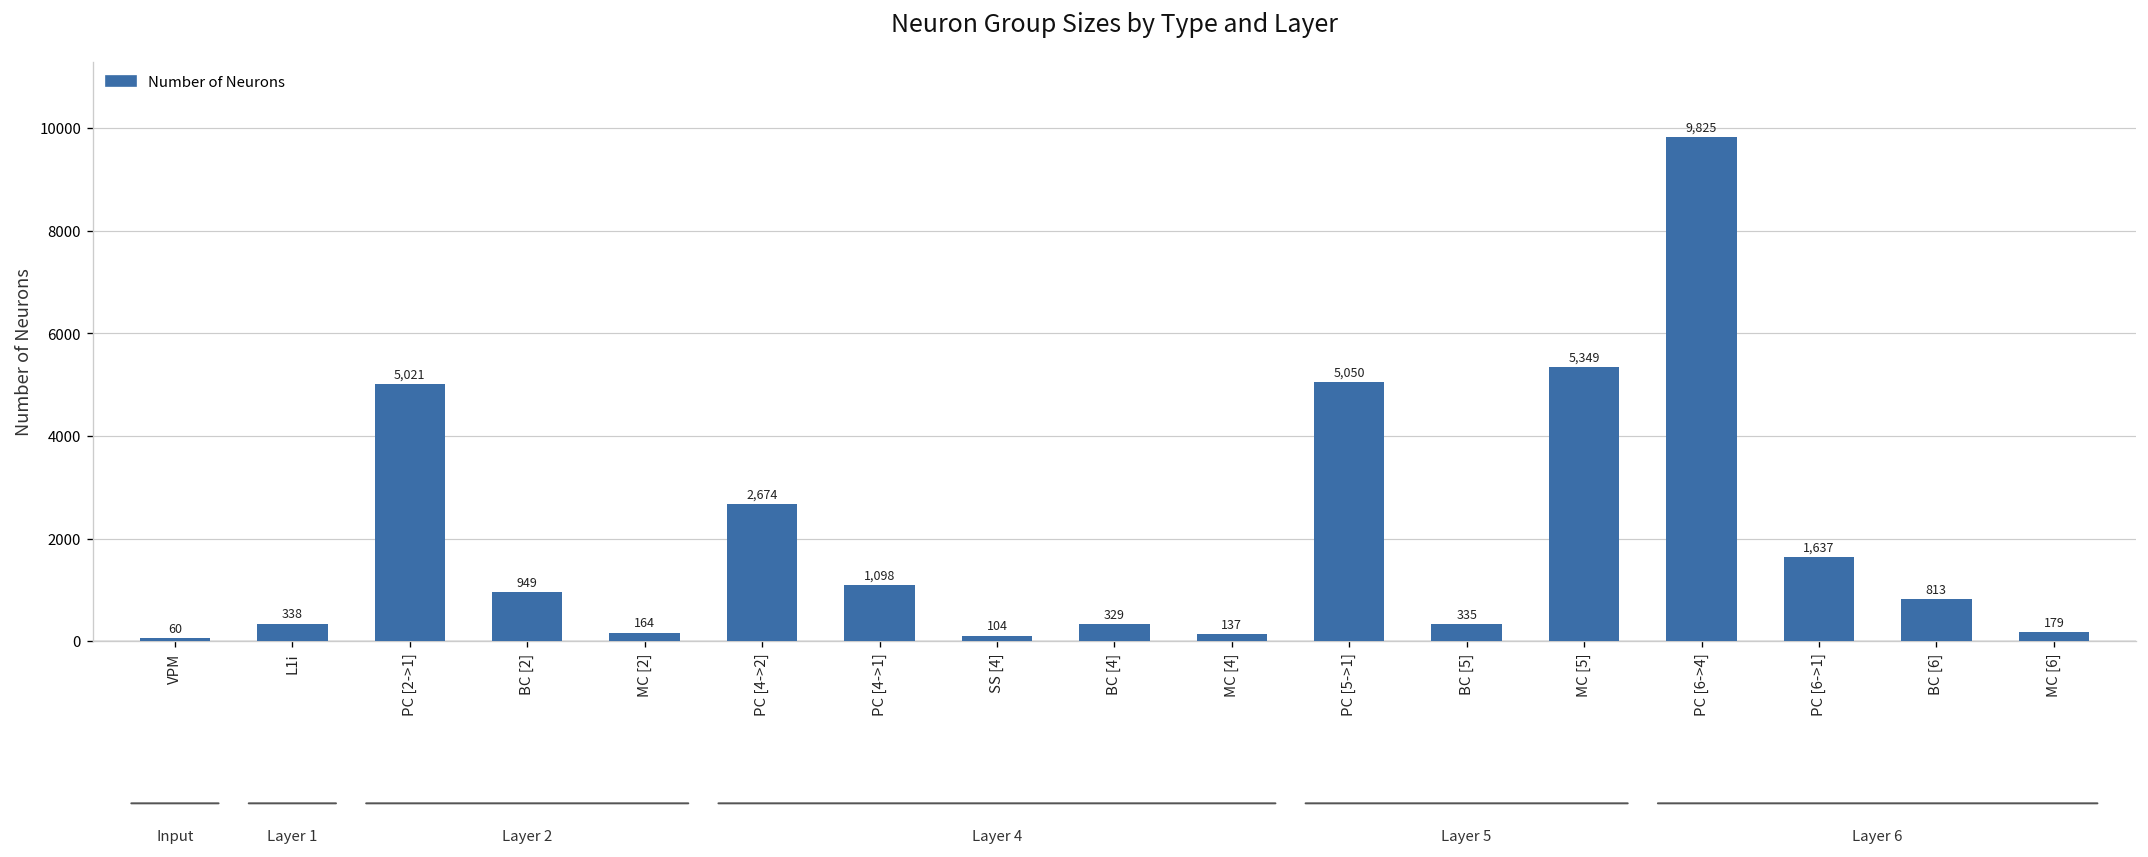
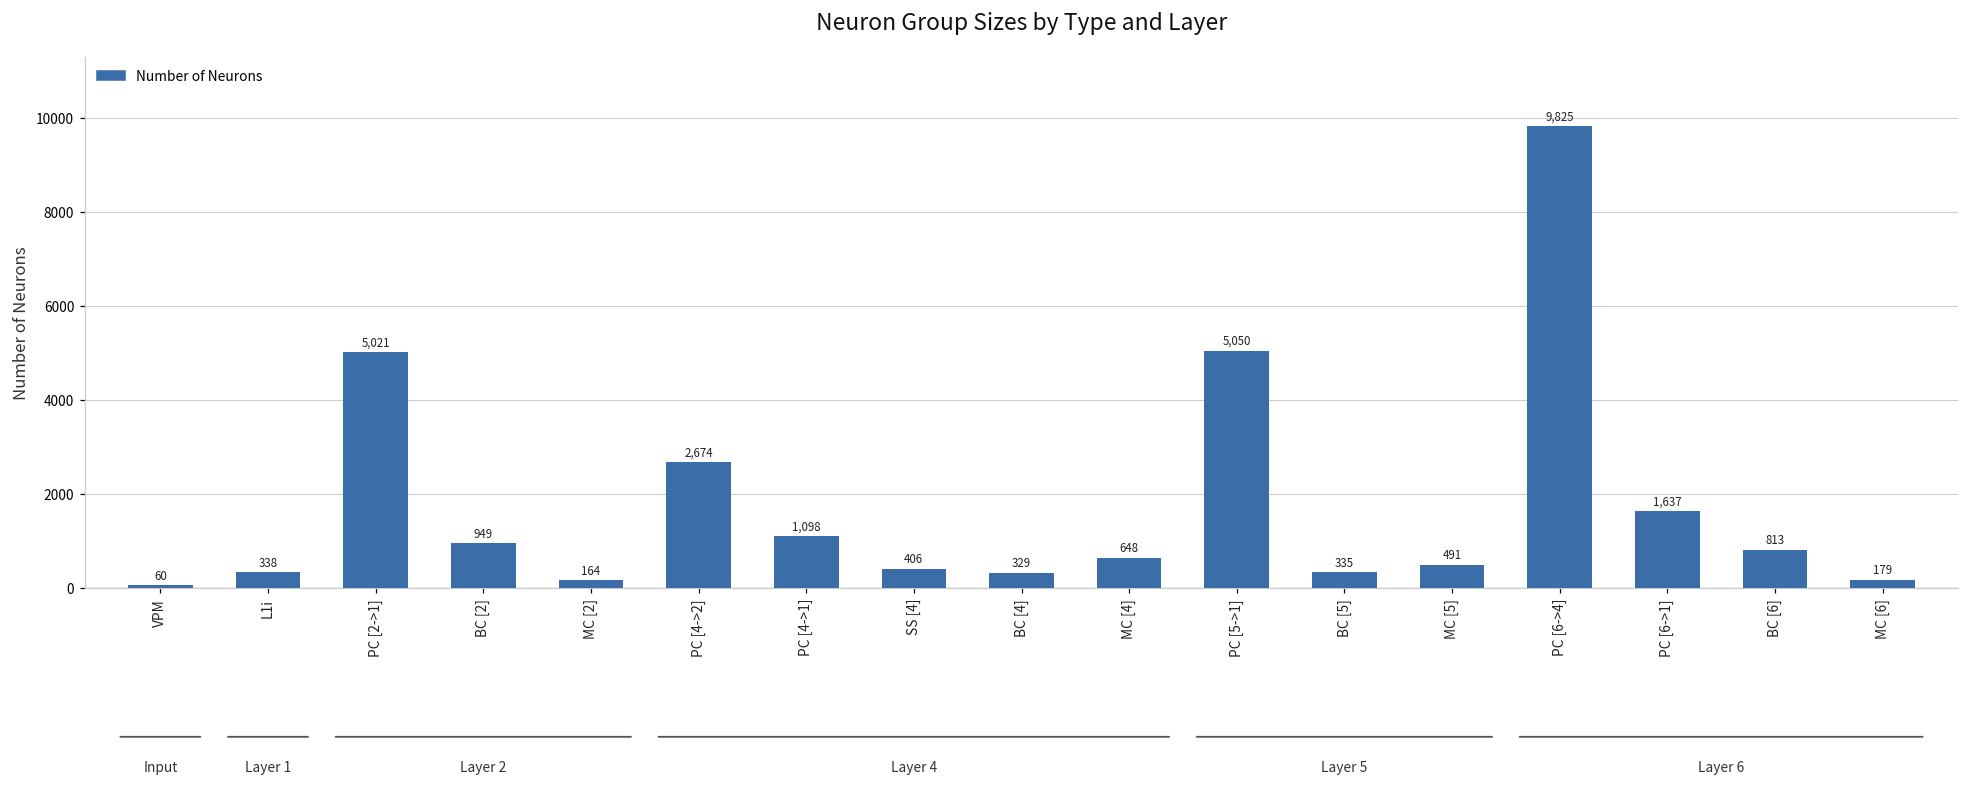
SS [4]: 104 -> 406
MC [4]: 137 -> 648
MC [5]: 5,349 -> 491
